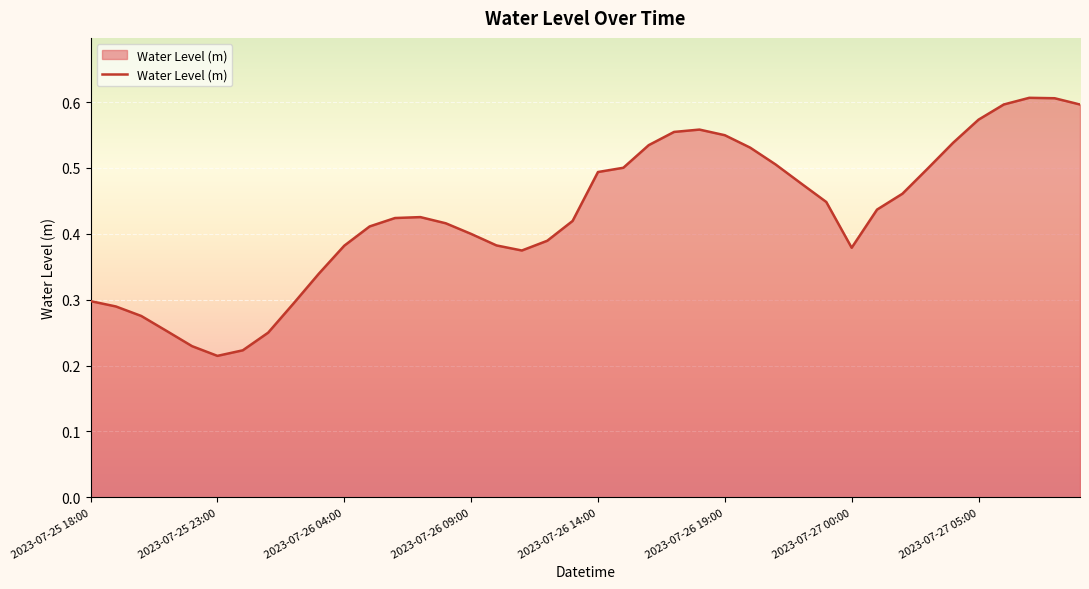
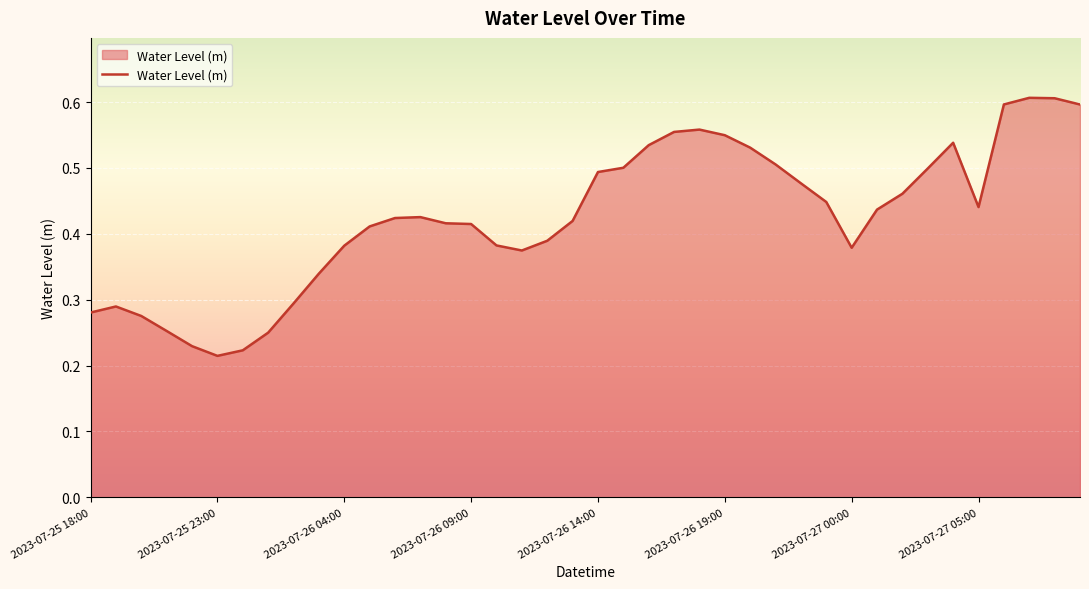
2023-07-25 18:00: 0.30 -> 0.28
2023-07-26 09:00: 0.40 -> 0.41
2023-07-27 05:00: 0.57 -> 0.44
